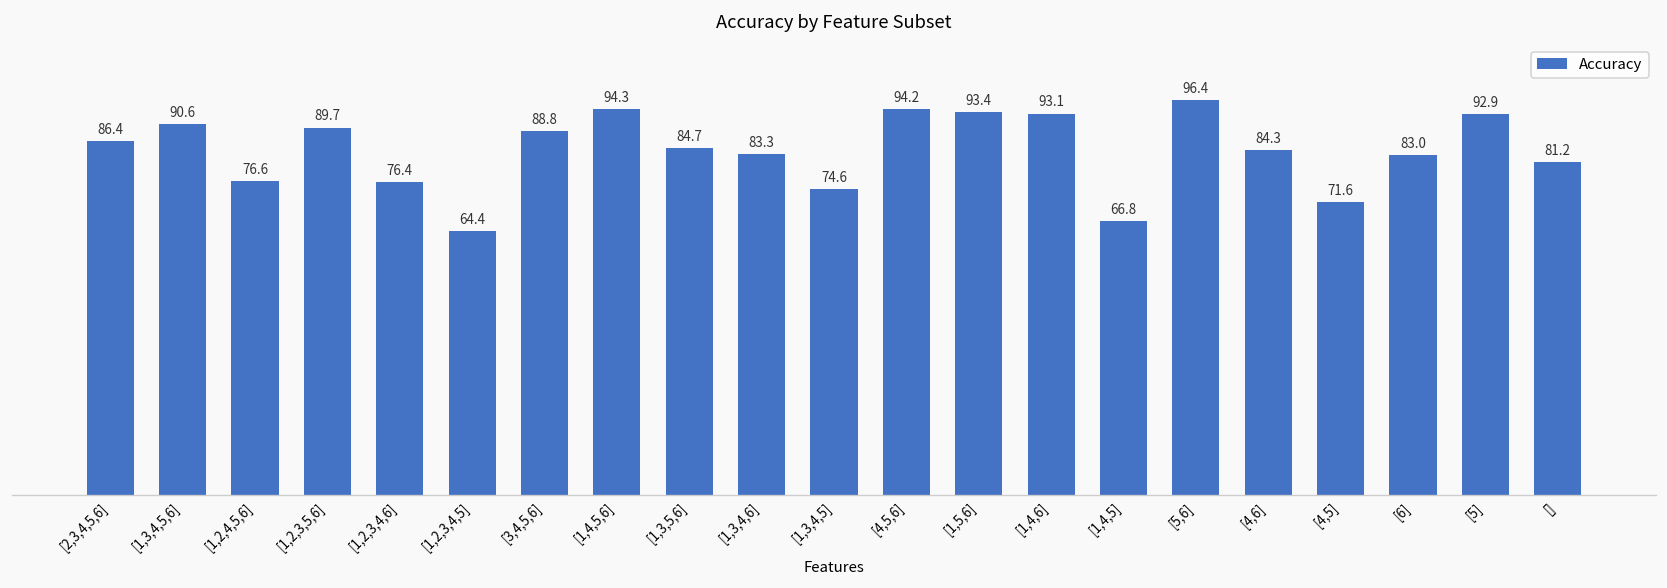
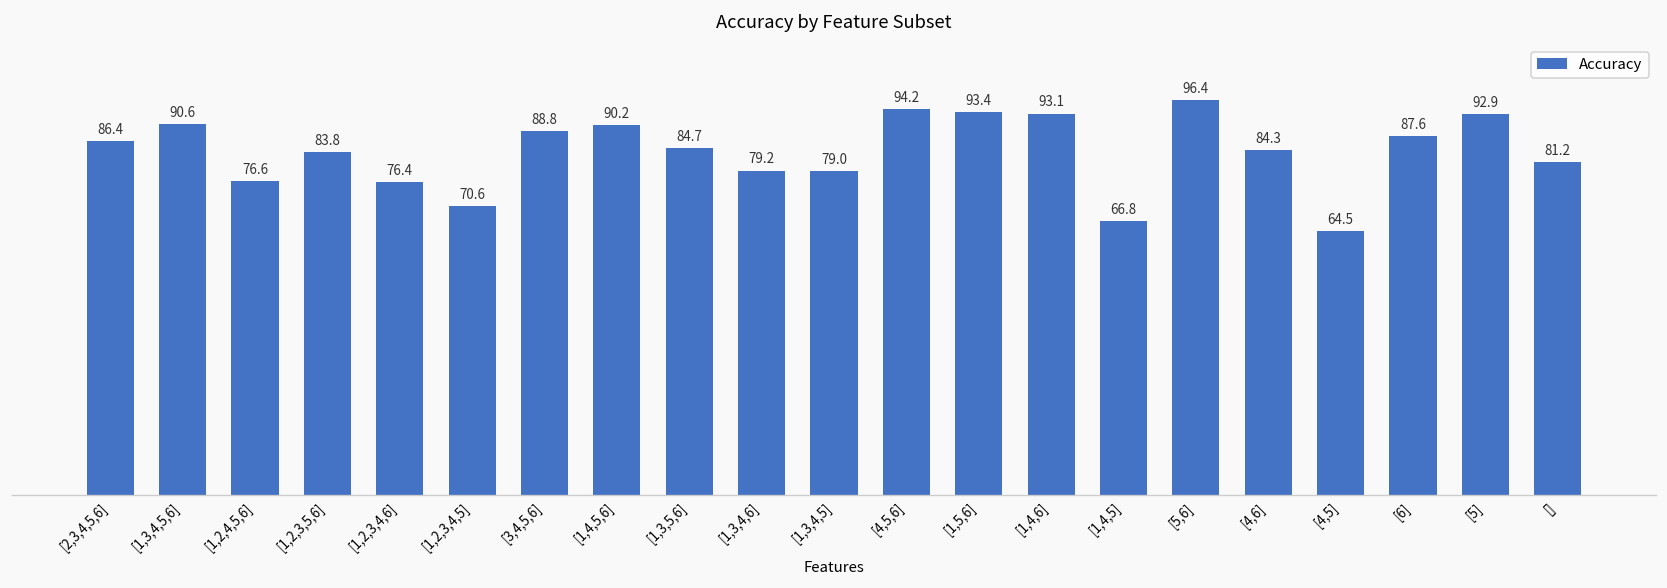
[1,2,3,5,6]: 89.7 -> 83.8
[1,2,3,4,5]: 64.4 -> 70.6
[1,4,5,6]: 94.3 -> 90.2
[1,3,4,6]: 83.3 -> 79.2
[1,3,4,5]: 74.6 -> 79.0
[4,5]: 71.6 -> 64.5
[6]: 83.0 -> 87.6
